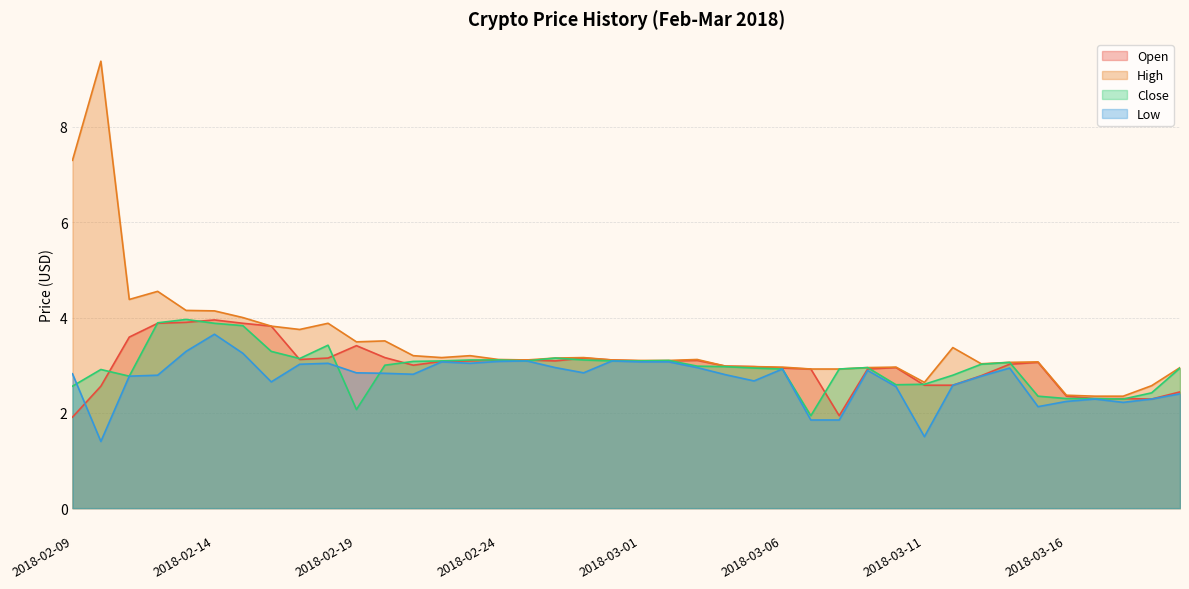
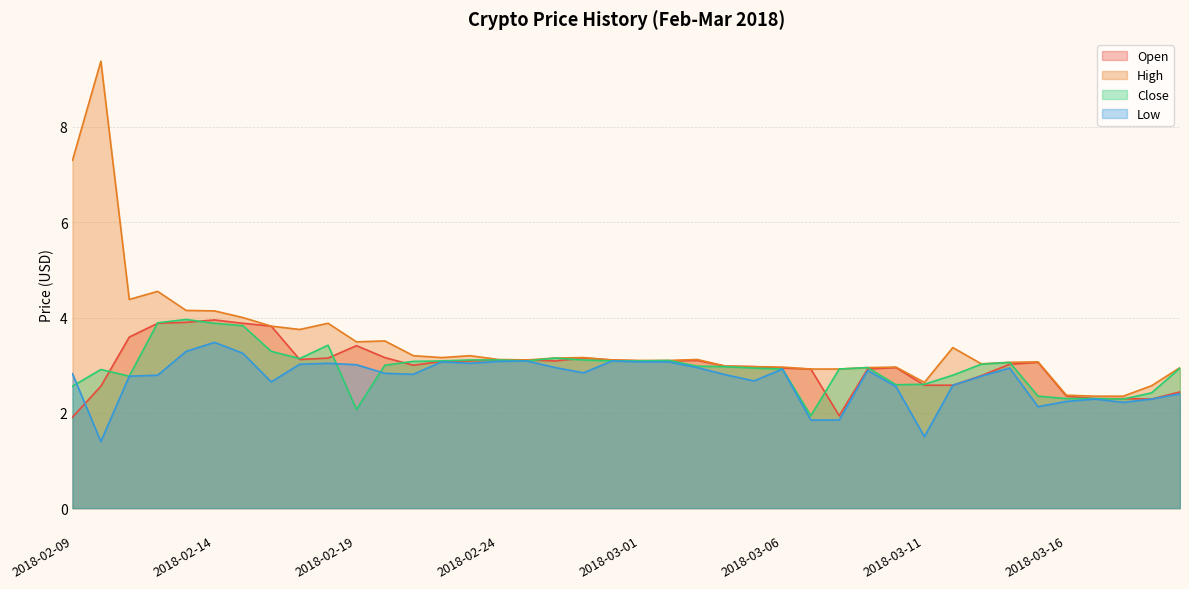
Low, 2018-02-14: 3.7 -> 3.5
Low, 2018-02-19: 2.8 -> 3.0
